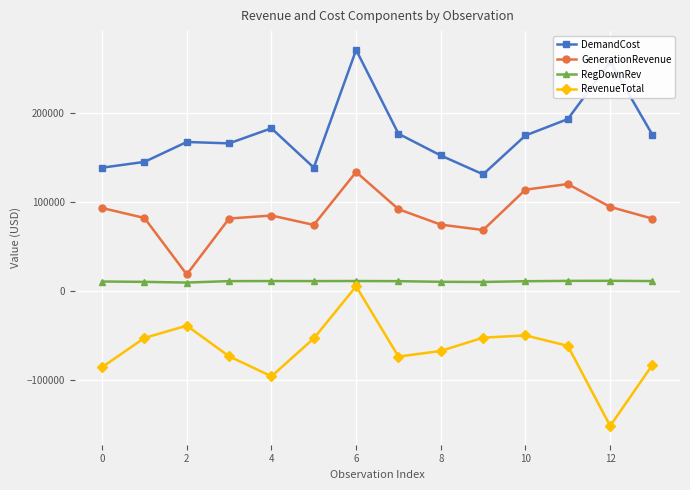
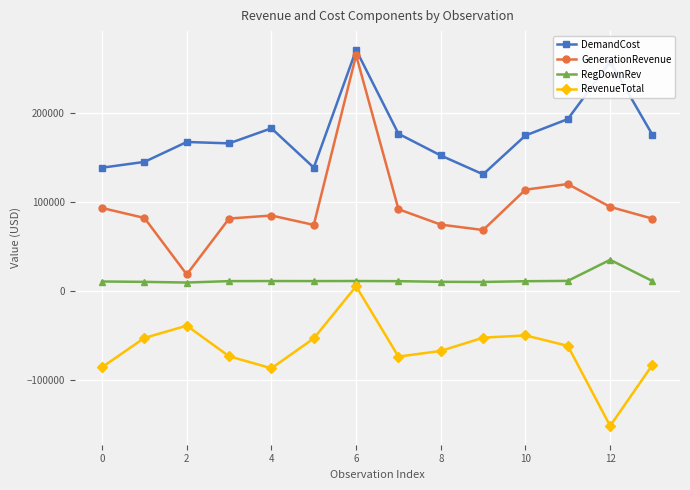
RevenueTotal, 4: -100000 -> -90000
GenerationRevenue, 6: 130000 -> 270000
RegDownRev, 12: 10000 -> 40000
